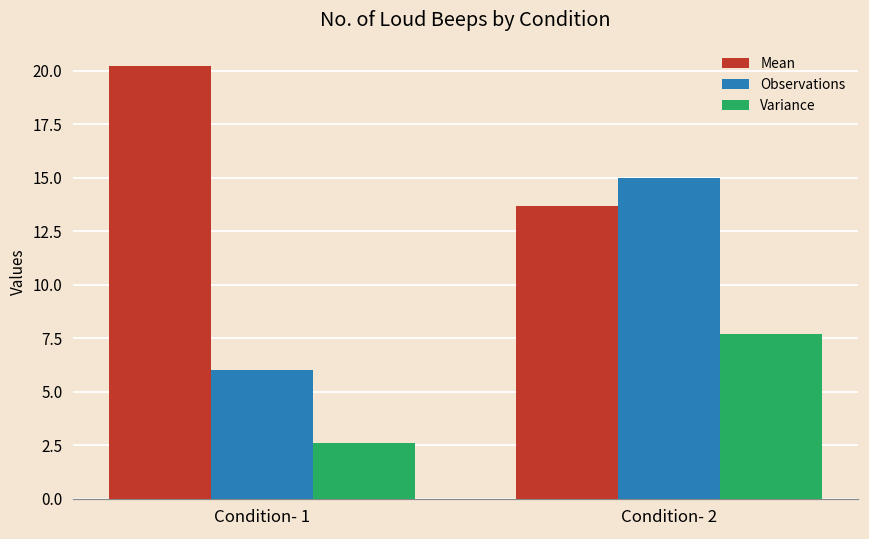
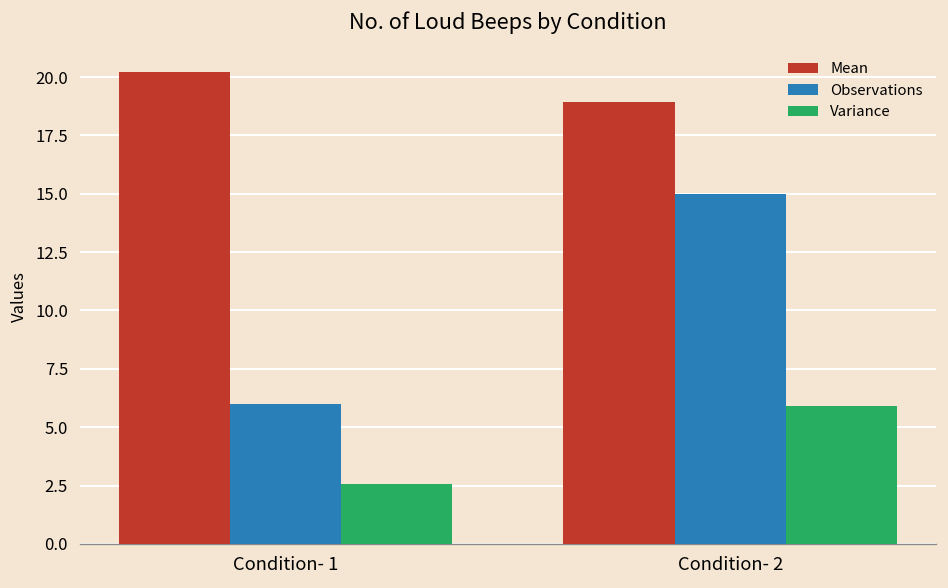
Mean, Condition- 2: 13.7 -> 18.9
Variance, Condition- 2: 7.7 -> 5.9
